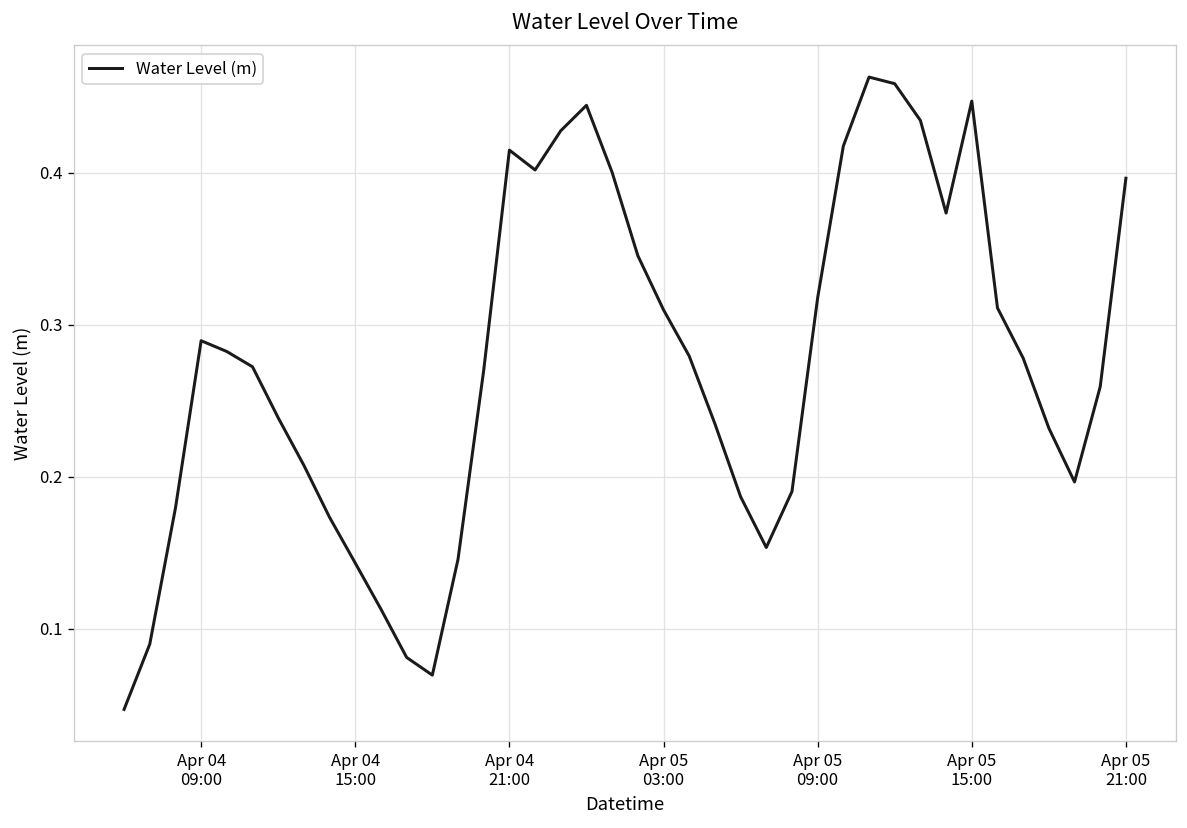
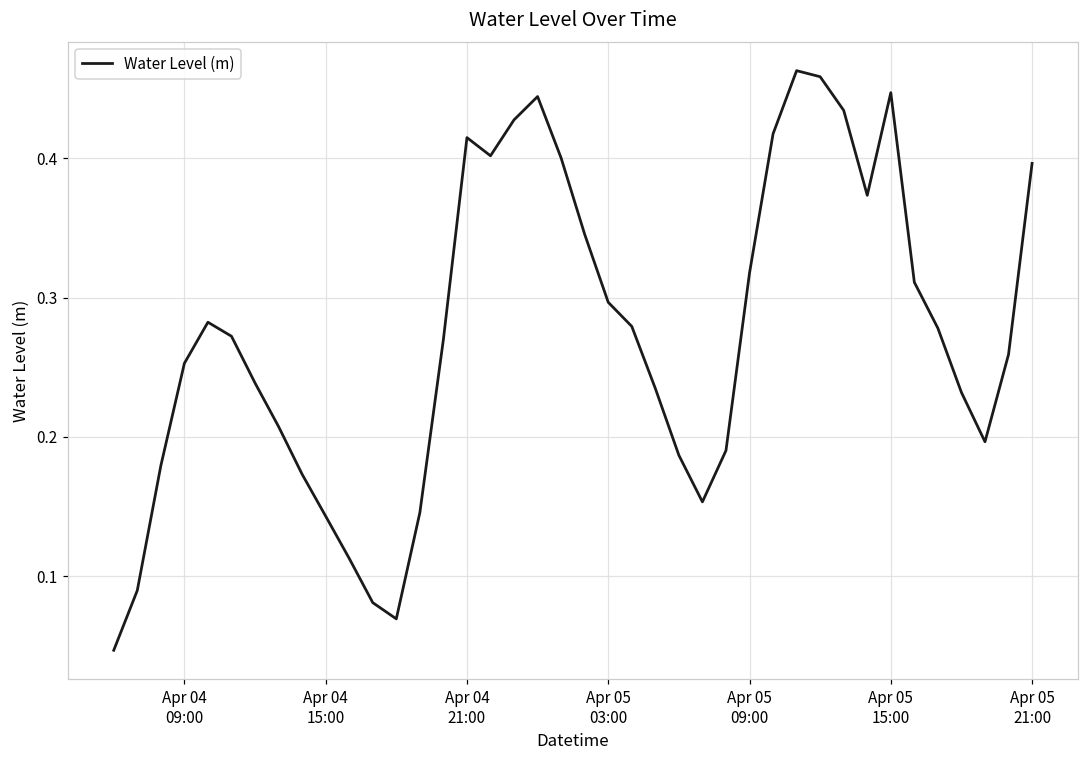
Apr 04 09:00: 0.289 -> 0.253
Apr 05 03:00: 0.310 -> 0.297
